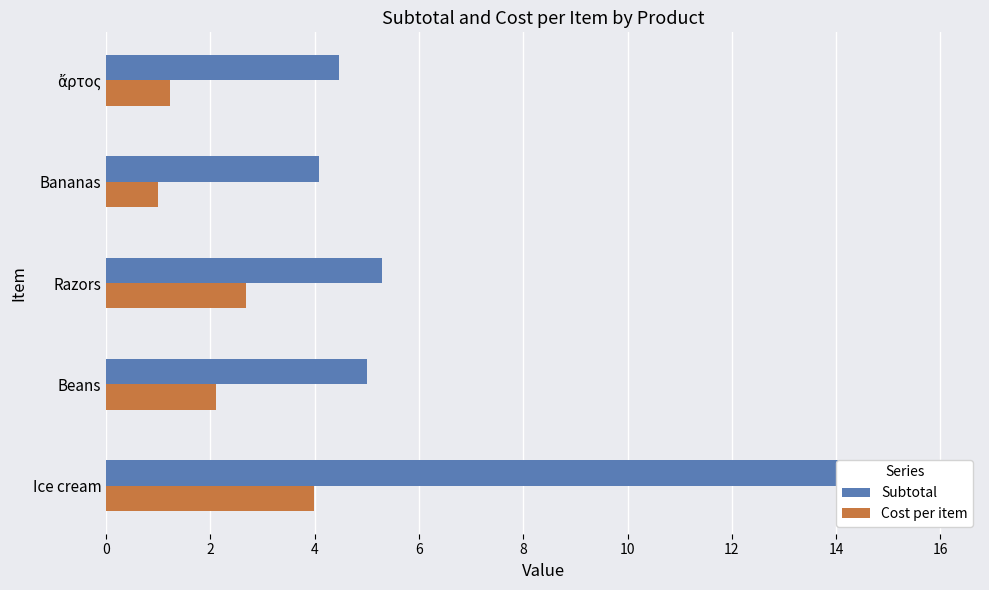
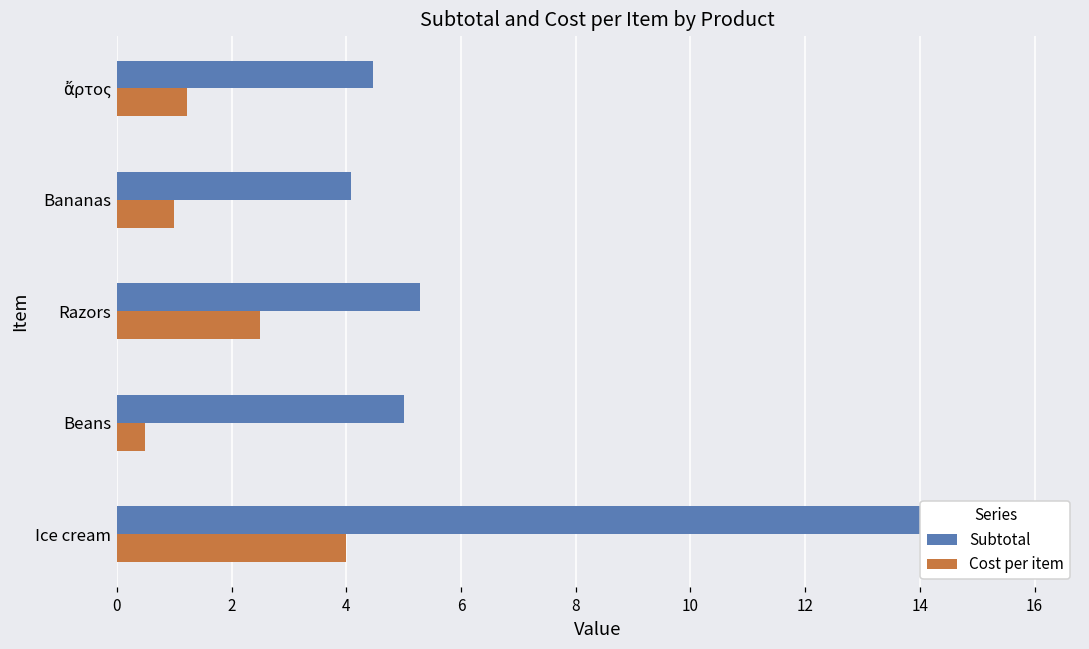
Cost per item, Razors: 2.7 -> 2.5
Cost per item, Beans: 2.1 -> 0.5
